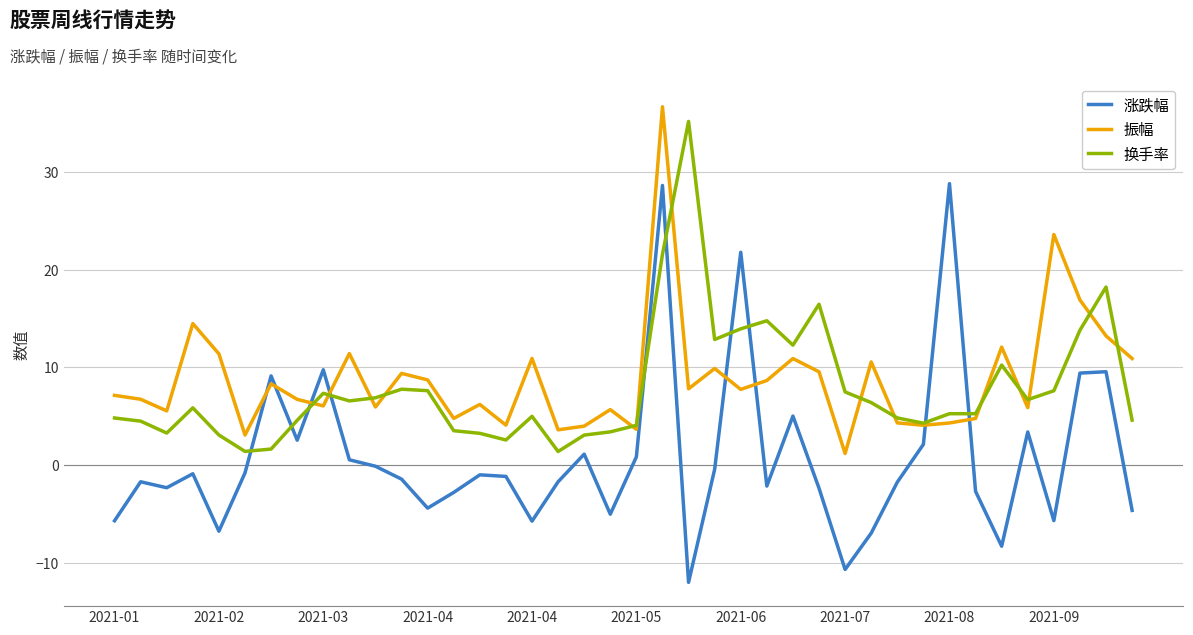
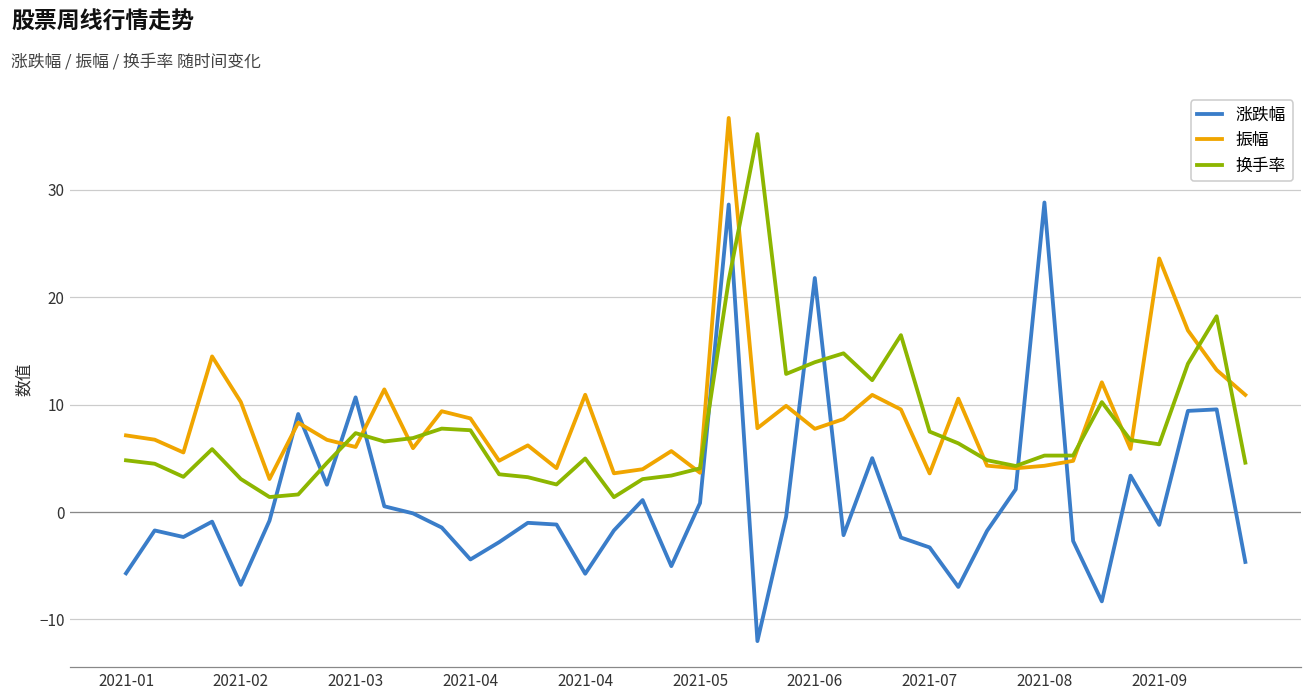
振幅, 2021-02: 11 -> 10
涨跌幅, 2021-03: 10 -> 11
涨跌幅, 2021-07: -11 -> -3
振幅, 2021-07: 1 -> 4
涨跌幅, 2021-09: -6 -> -1
换手率, 2021-09: 8 -> 6
